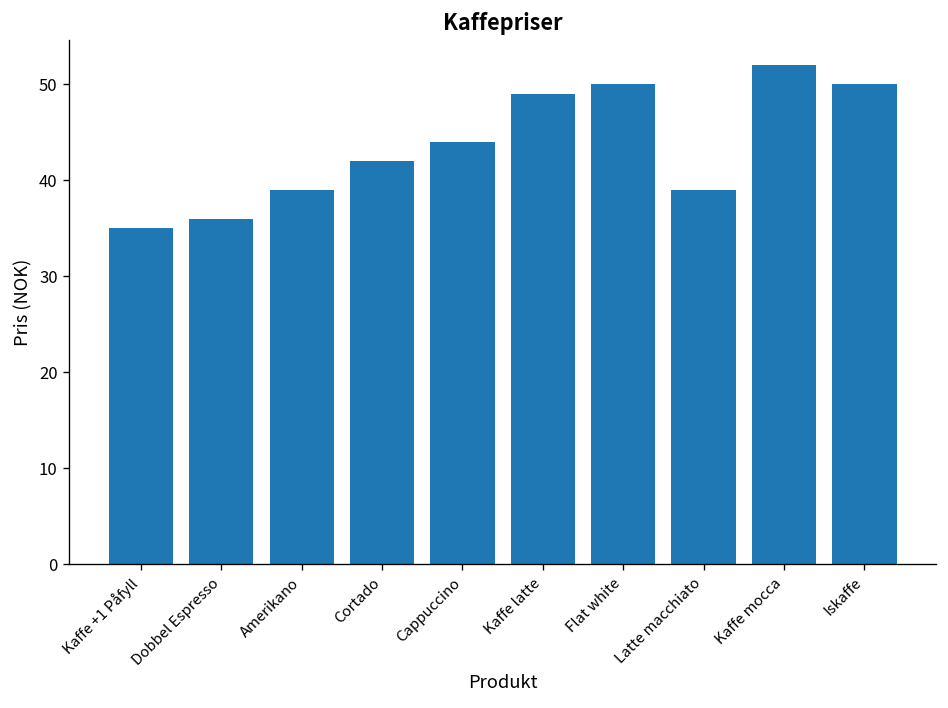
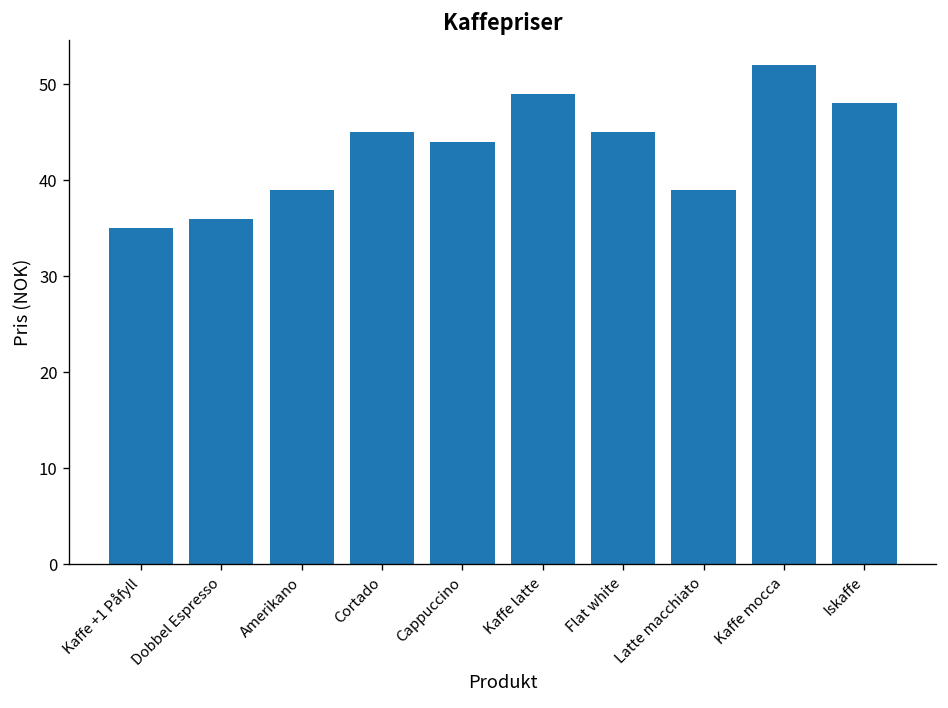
Cortado: 42 -> 45
Flat white: 50 -> 45
Iskaffe: 50 -> 48
